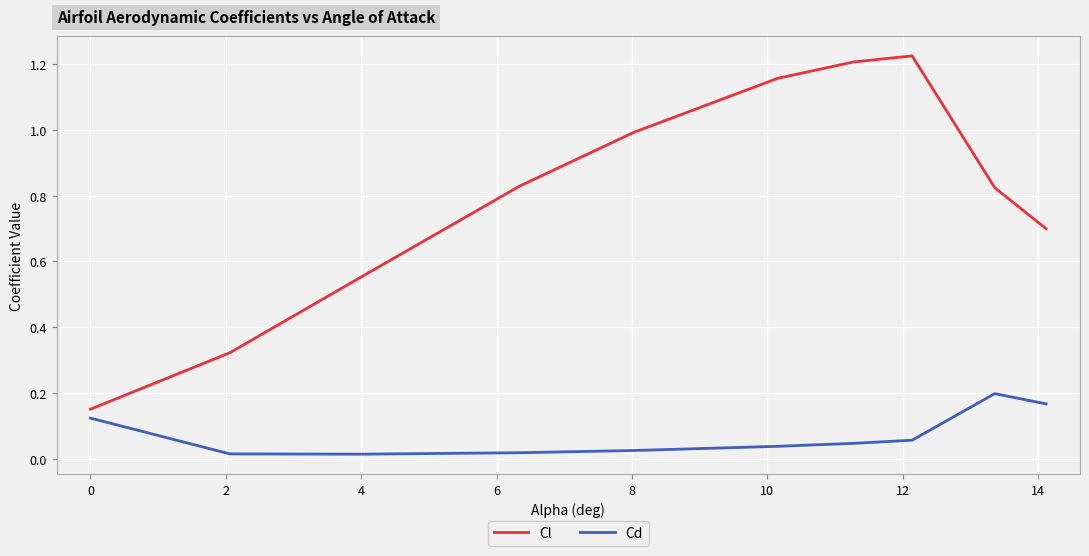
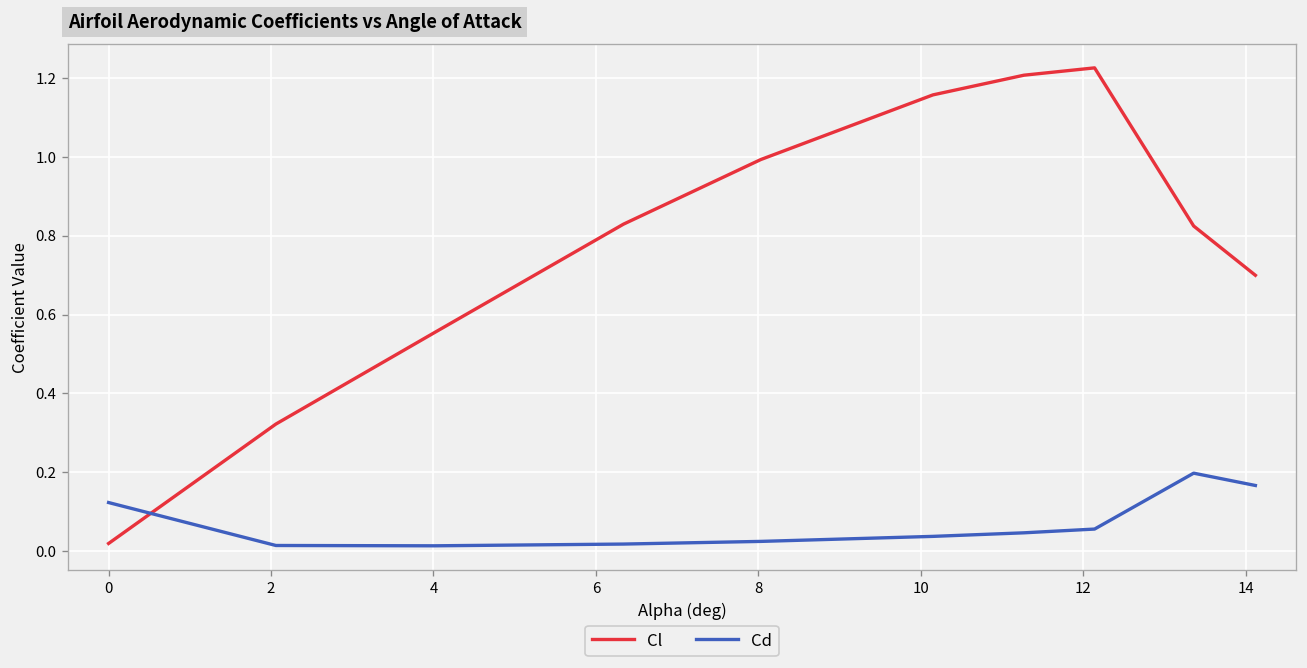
Cl, 0: 0.15 -> 0.02
